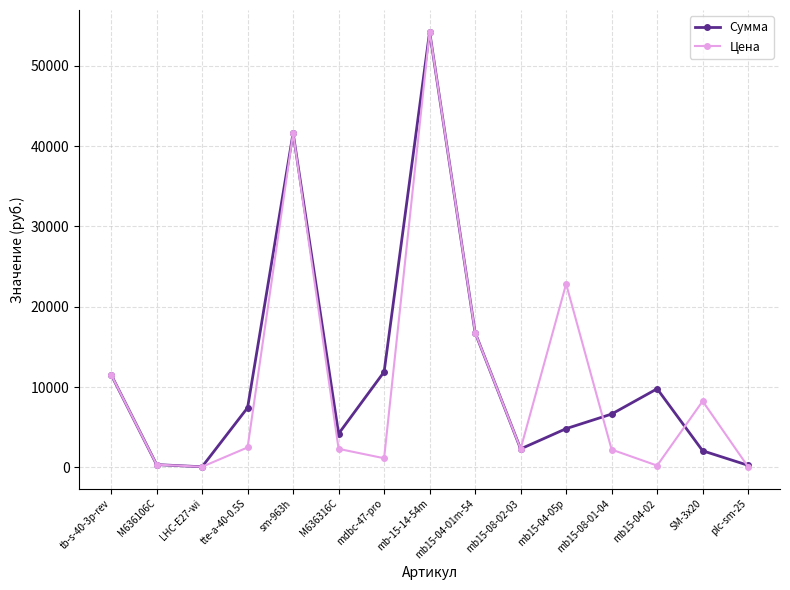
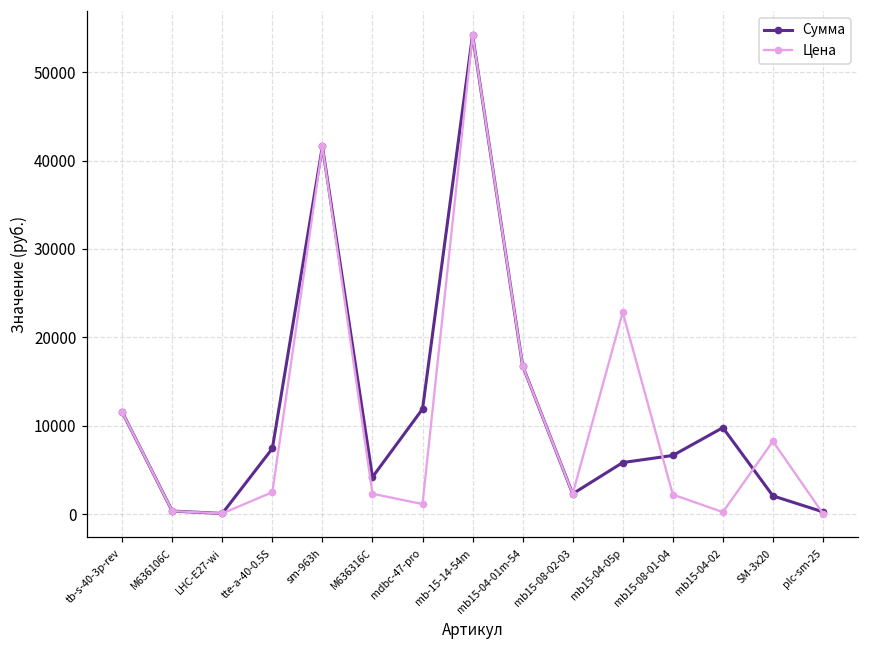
Сумма, mb15-04-05p: 5000 -> 6000
